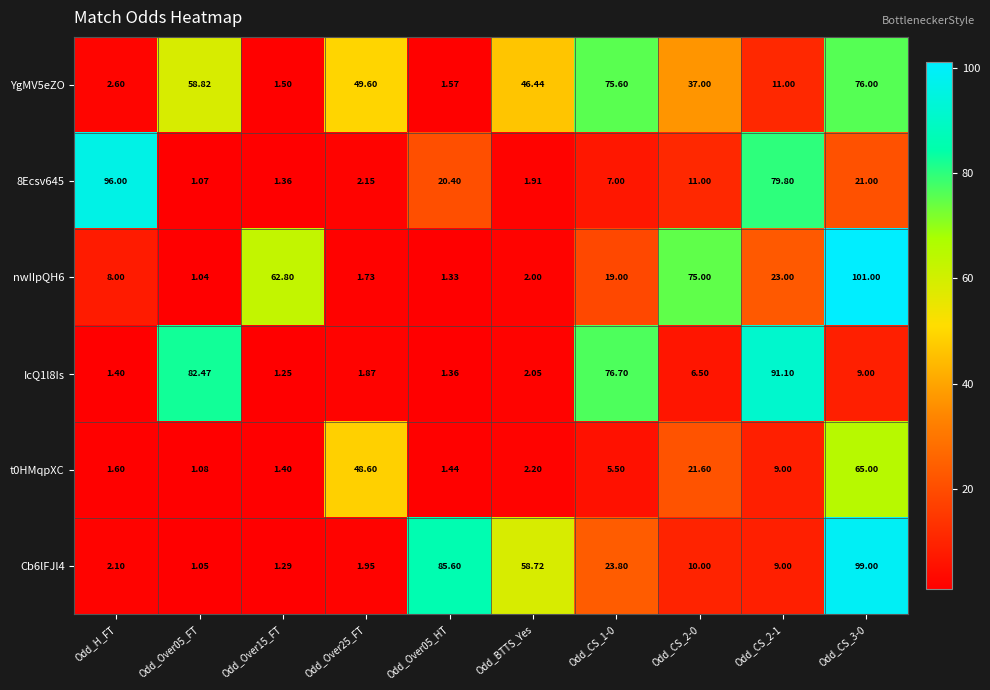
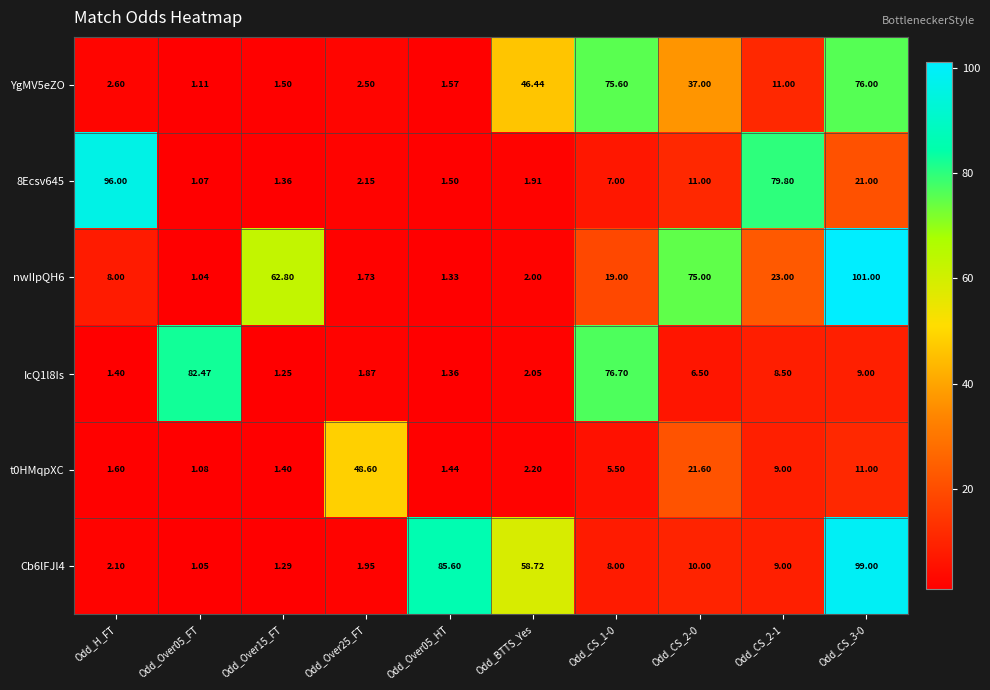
YgMV5eZO, Odd_Over05_FT: 58.82 -> 1.11
YgMV5eZO, Odd_Over25_FT: 49.60 -> 2.50
8Ecsv645, Odd_Over05_HT: 20.40 -> 1.50
IcQ1l8Is, Odd_CS_2-1: 91.10 -> 8.50
t0HMqpXC, Odd_CS_3-0: 65.00 -> 11.00
Cb6lFJl4, Odd_CS_1-0: 23.80 -> 8.00
